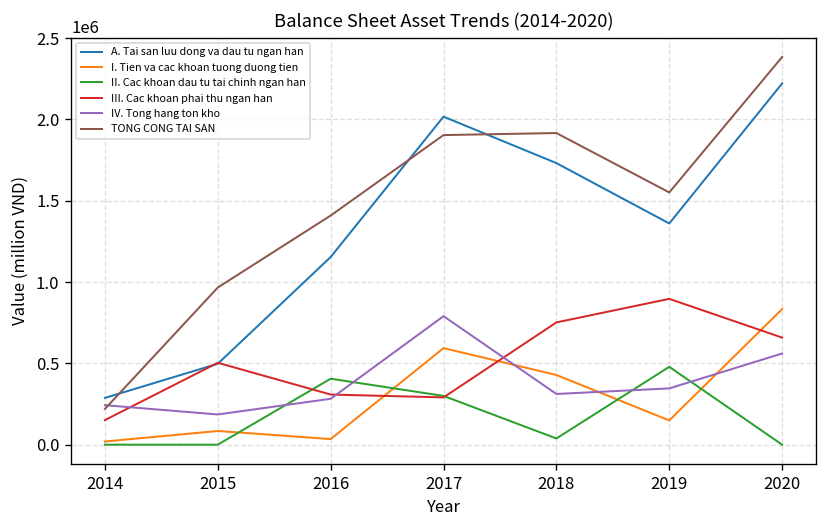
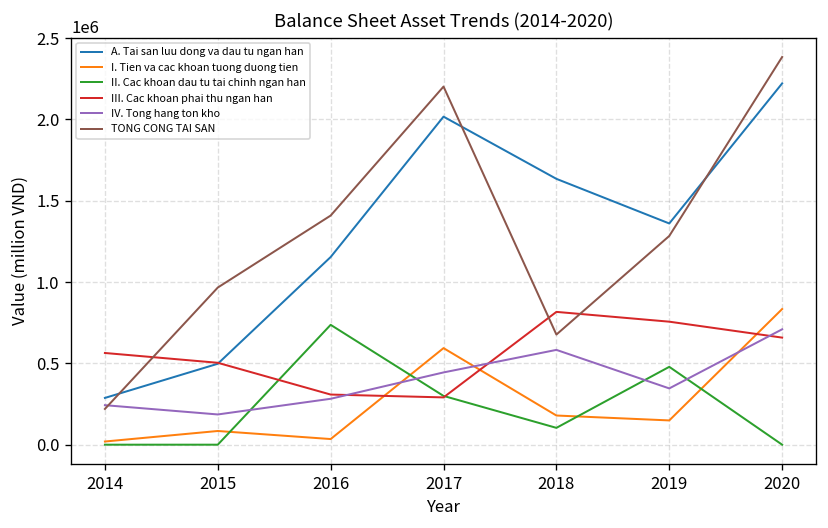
III. Cac khoan phai thu ngan han, 2014: 150000 -> 560000
II. Cac khoan dau tu tai chinh ngan han, 2016: 410000 -> 740000
IV. Tong hang ton kho, 2017: 790000 -> 440000
TONG CONG TAI SAN, 2017: 1900000 -> 2200000
A. Tai san luu dong va dau tu ngan han, 2018: 1730000 -> 1630000
I. Tien va cac khoan tuong duong tien, 2018: 430000 -> 180000
II. Cac khoan dau tu tai chinh ngan han, 2018: 40000 -> 100000
III. Cac khoan phai thu ngan han, 2018: 750000 -> 820000
IV. Tong hang ton kho, 2018: 310000 -> 580000
TONG CONG TAI SAN, 2018: 1920000 -> 680000
III. Cac khoan phai thu ngan han, 2019: 900000 -> 760000
TONG CONG TAI SAN, 2019: 1550000 -> 1280000
IV. Tong hang ton kho, 2020: 560000 -> 710000
